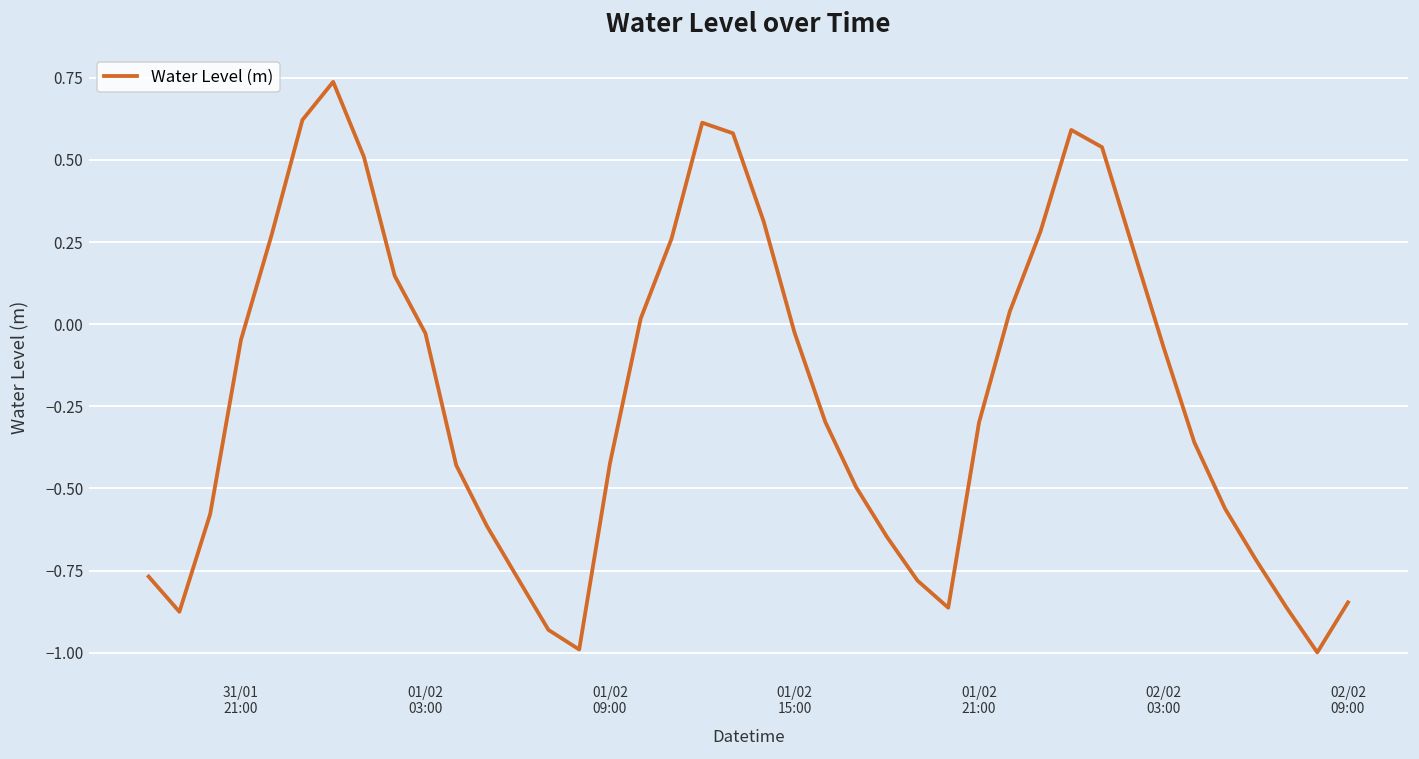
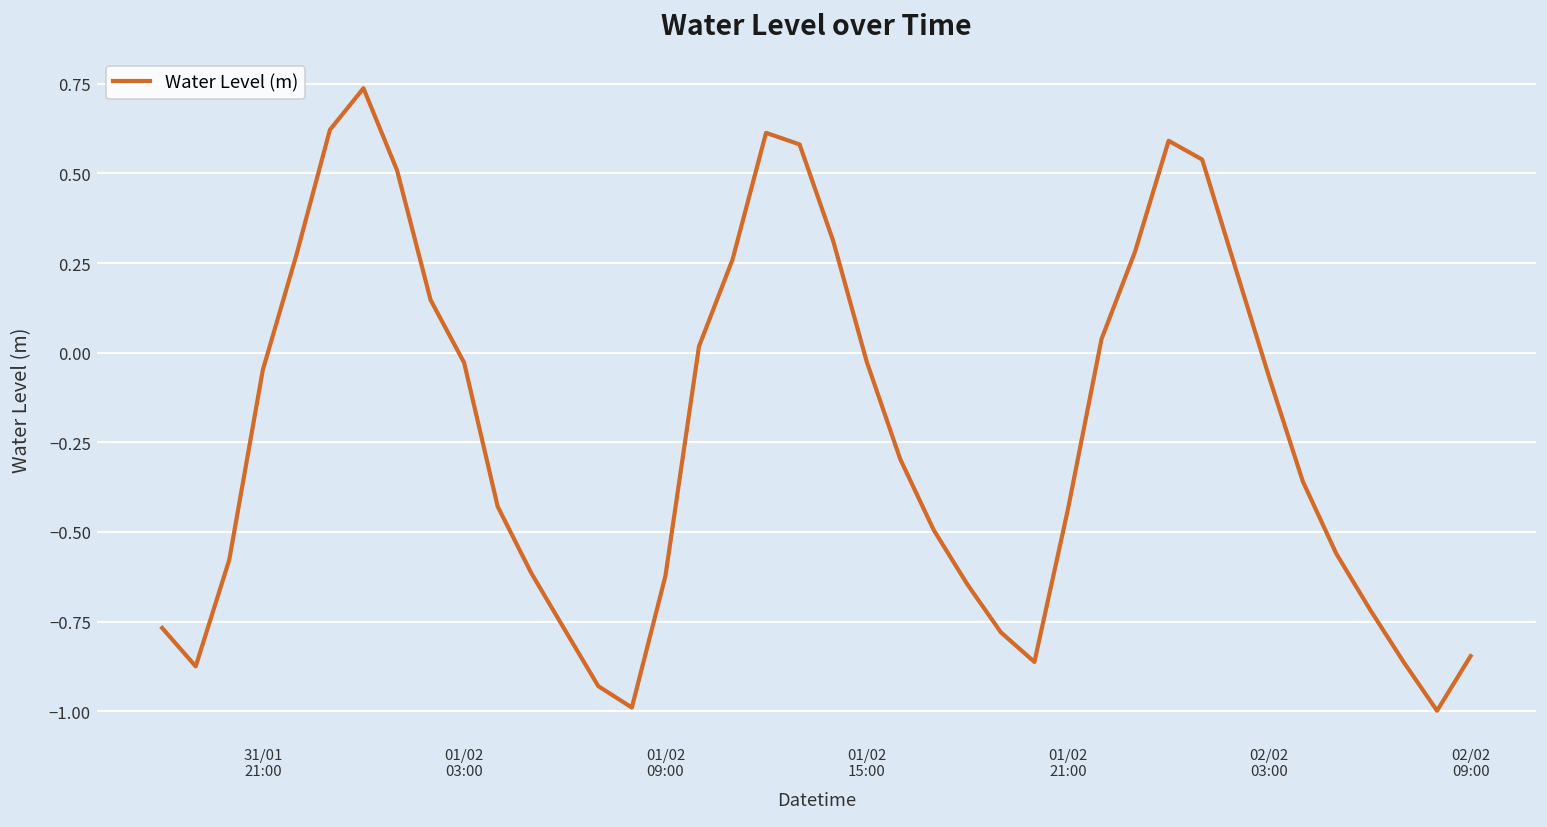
01/02 09:00: -0.42 -> -0.62
01/02 21:00: -0.30 -> -0.44
